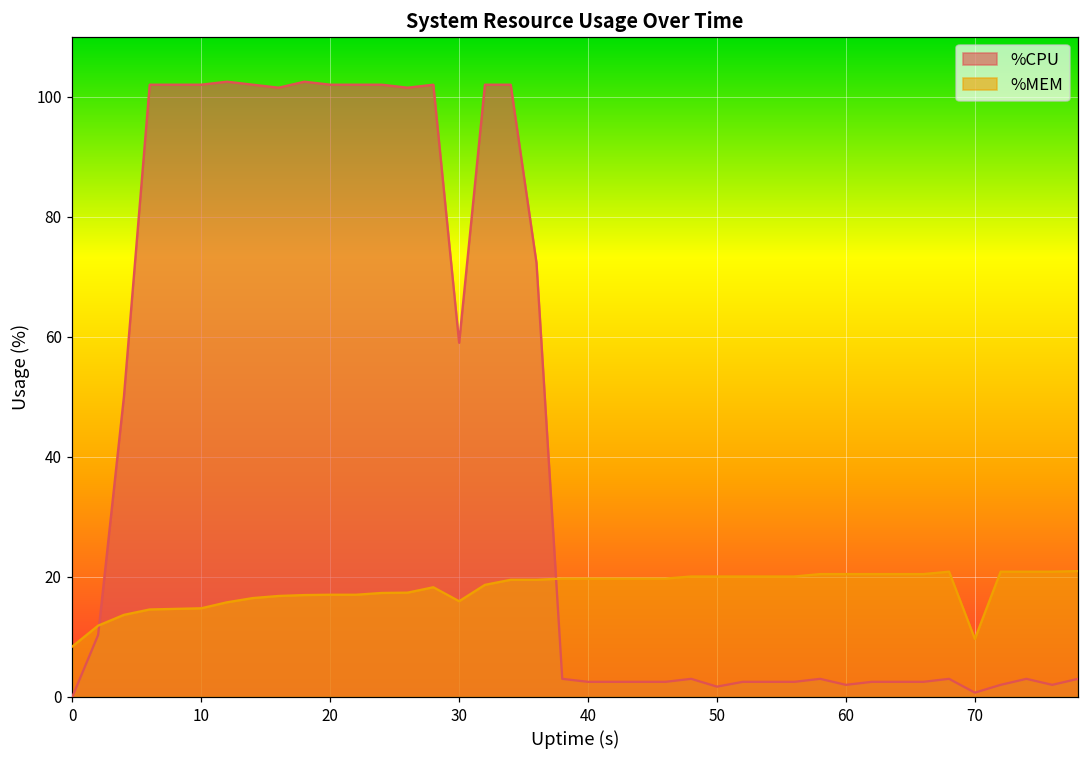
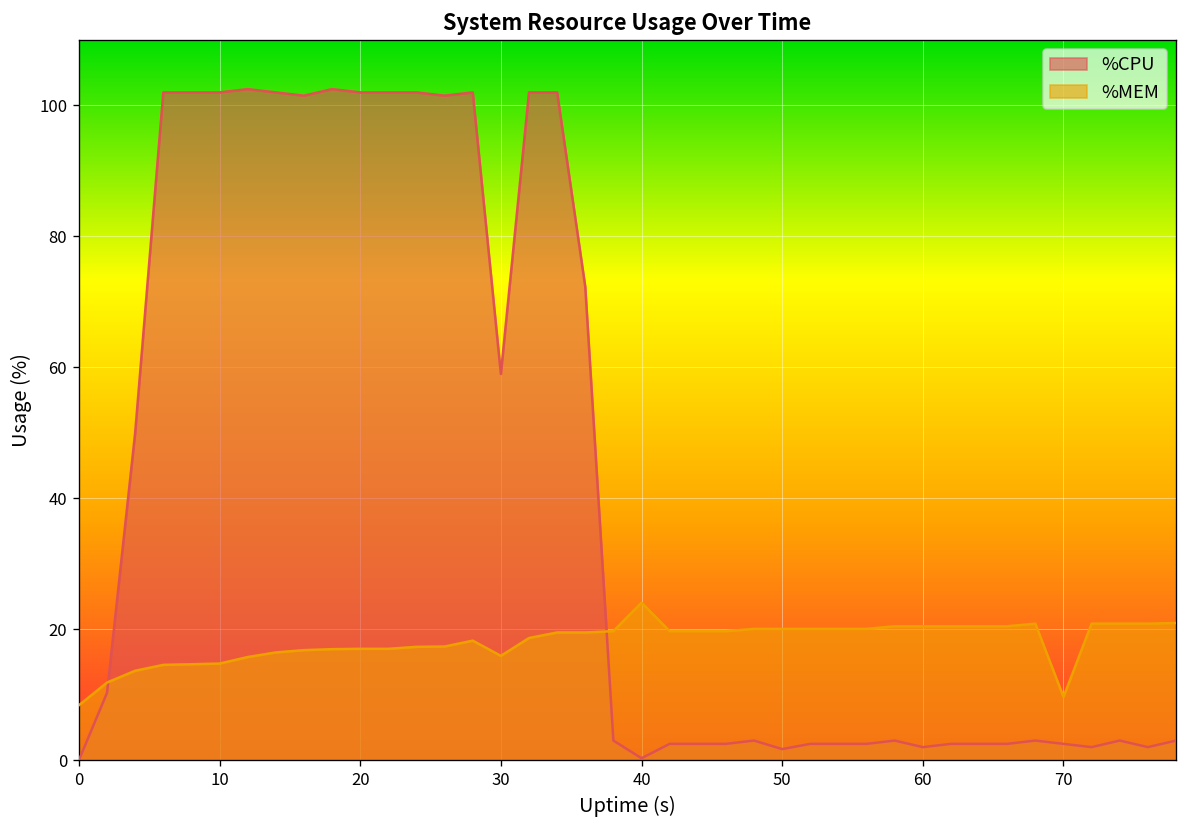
%CPU, 40: 3 -> 0
%MEM, 40: 20 -> 24
%CPU, 70: 1 -> 3
